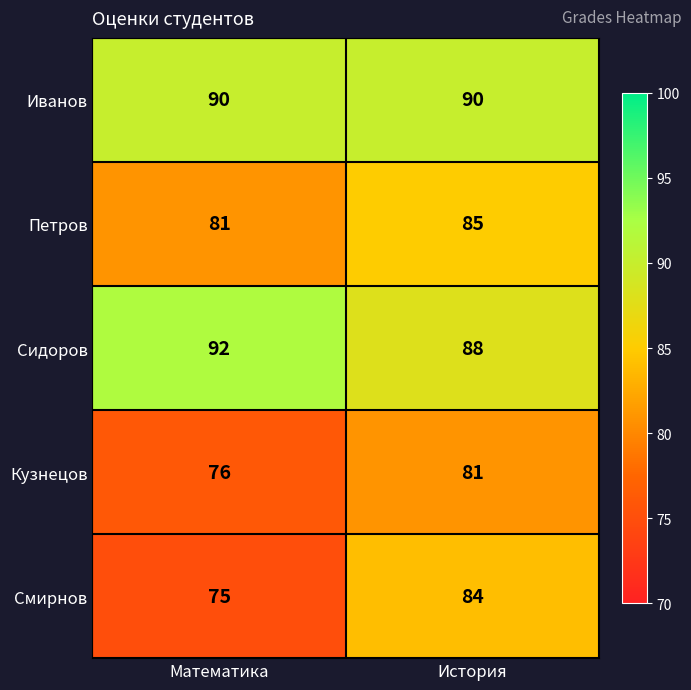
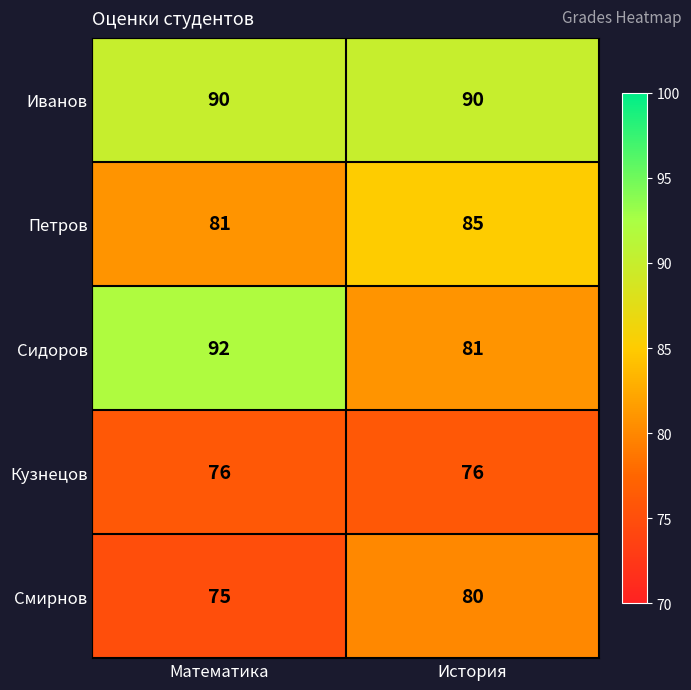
Сидоров, История: 88 -> 81
Кузнецов, История: 81 -> 76
Смирнов, История: 84 -> 80
